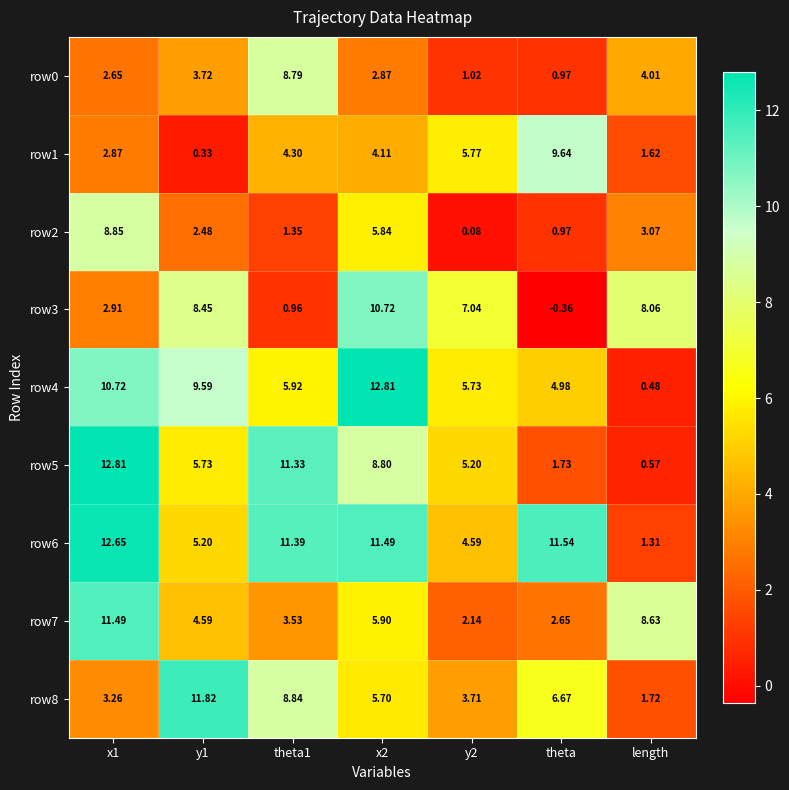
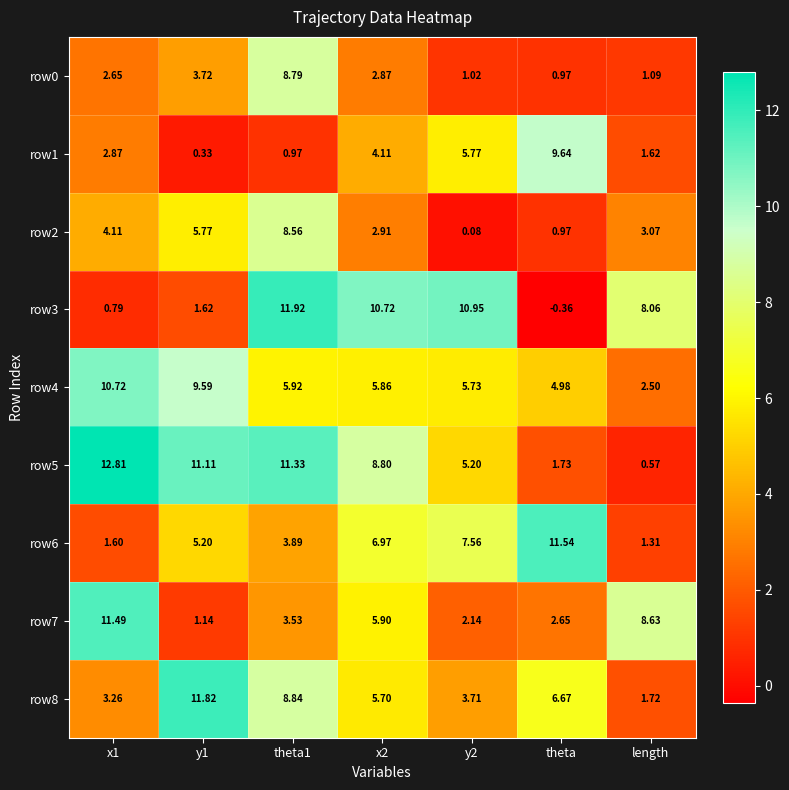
row0, length: 4.01 -> 1.09
row1, theta1: 4.30 -> 0.97
row2, x1: 8.85 -> 4.11
row2, y1: 2.48 -> 5.77
row2, theta1: 1.35 -> 8.56
row2, x2: 5.84 -> 2.91
row3, x1: 2.91 -> 0.79
row3, y1: 8.45 -> 1.62
row3, theta1: 0.96 -> 11.92
row3, y2: 7.04 -> 10.95
row4, x2: 12.81 -> 5.86
row4, length: 0.48 -> 2.50
row5, y1: 5.73 -> 11.11
row6, x1: 12.65 -> 1.60
row6, theta1: 11.39 -> 3.89
row6, x2: 11.49 -> 6.97
row6, y2: 4.59 -> 7.56
row7, y1: 4.59 -> 1.14
